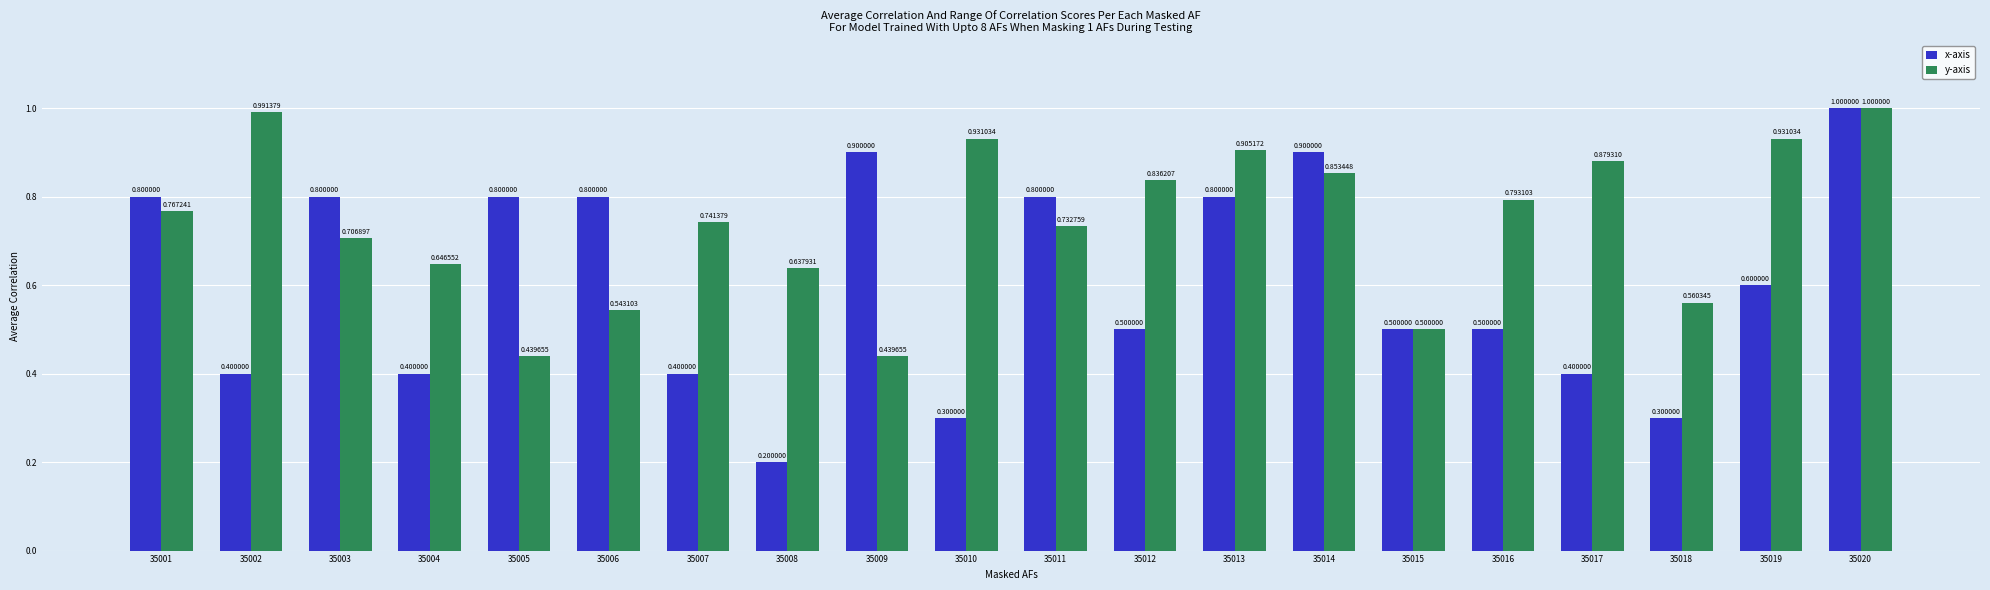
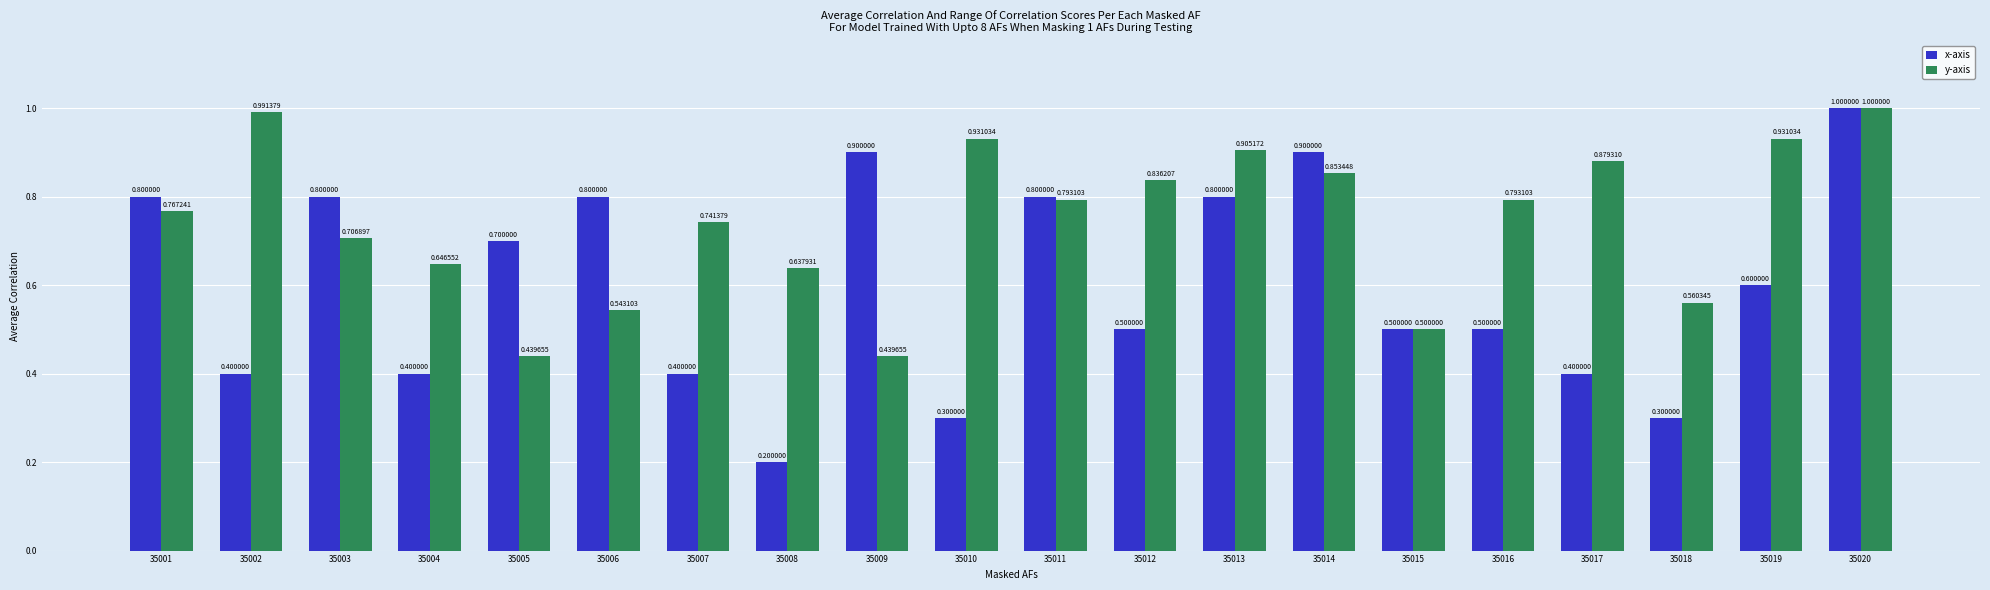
x-axis, 35005: 0.800000 -> 0.700000
y-axis, 35011: 0.732759 -> 0.793103
